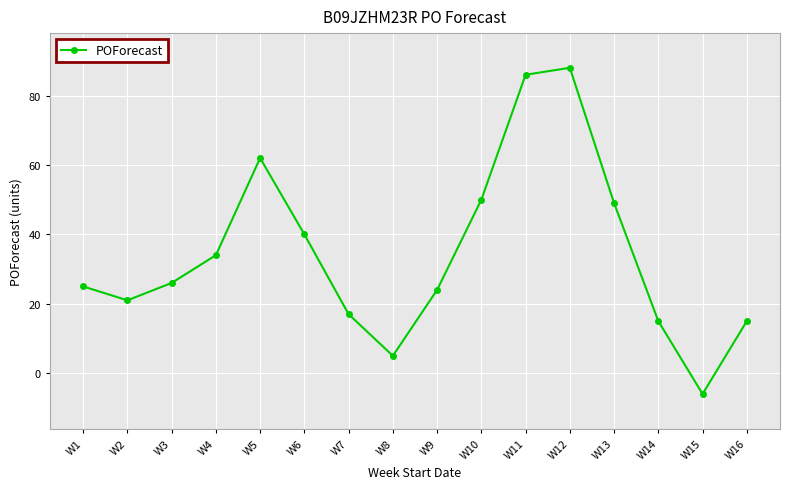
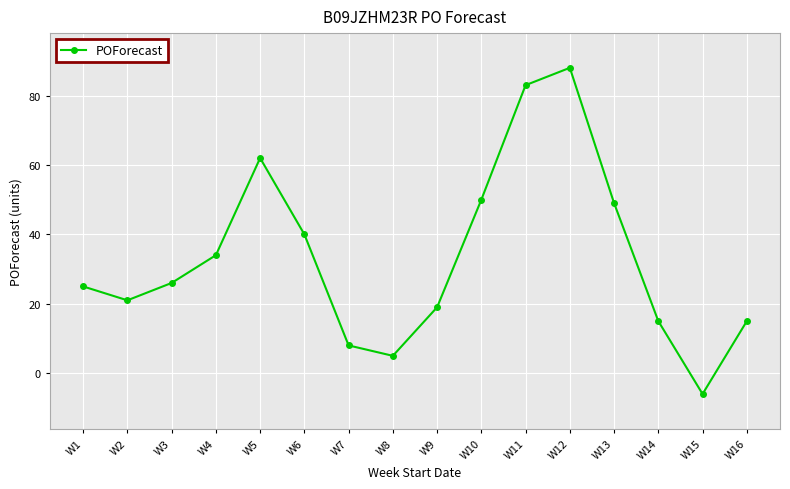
W7: 17 -> 8
W9: 24 -> 19
W11: 86 -> 83
